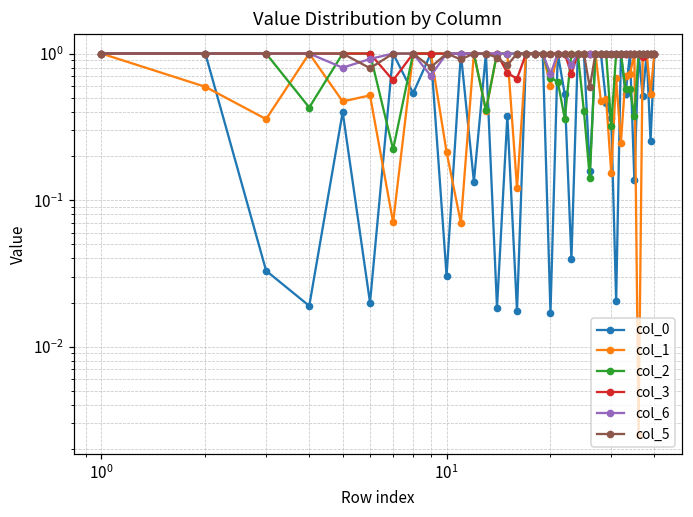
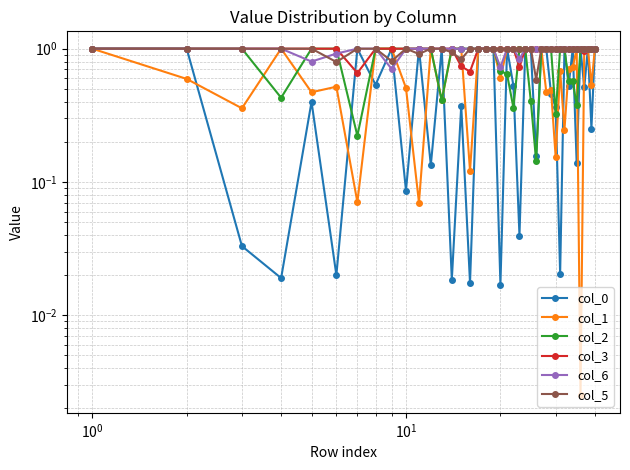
col_0, 10^1: 0.031 -> 0.09
col_1, 10^1: 0.21 -> 0.51
